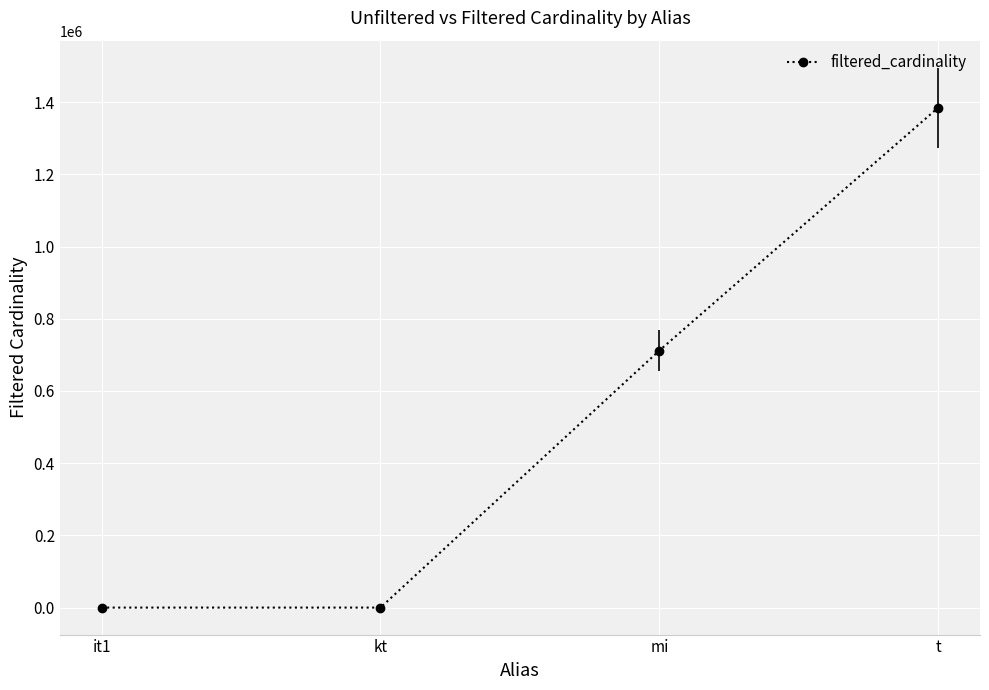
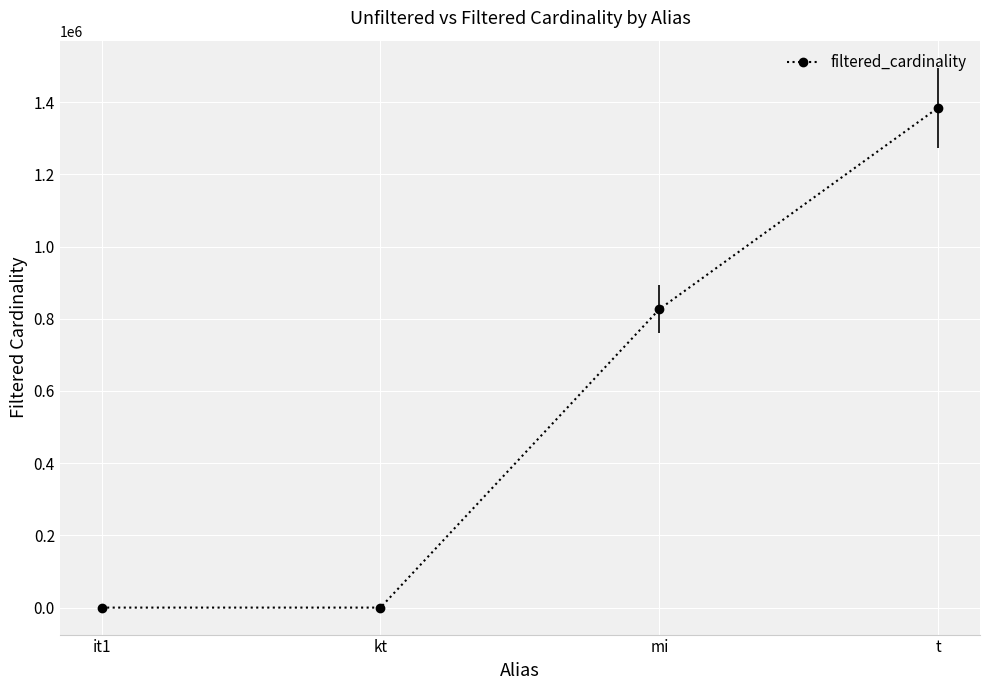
mi: 710000 -> 830000
